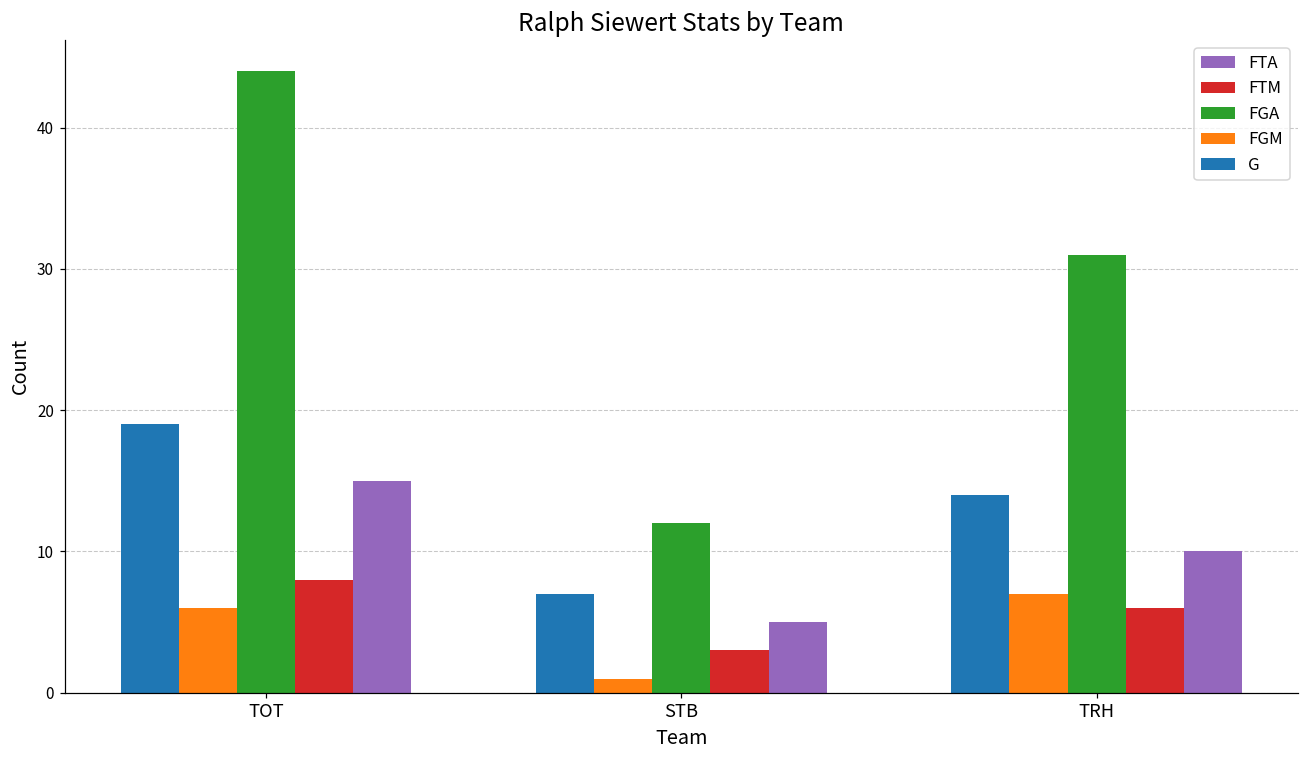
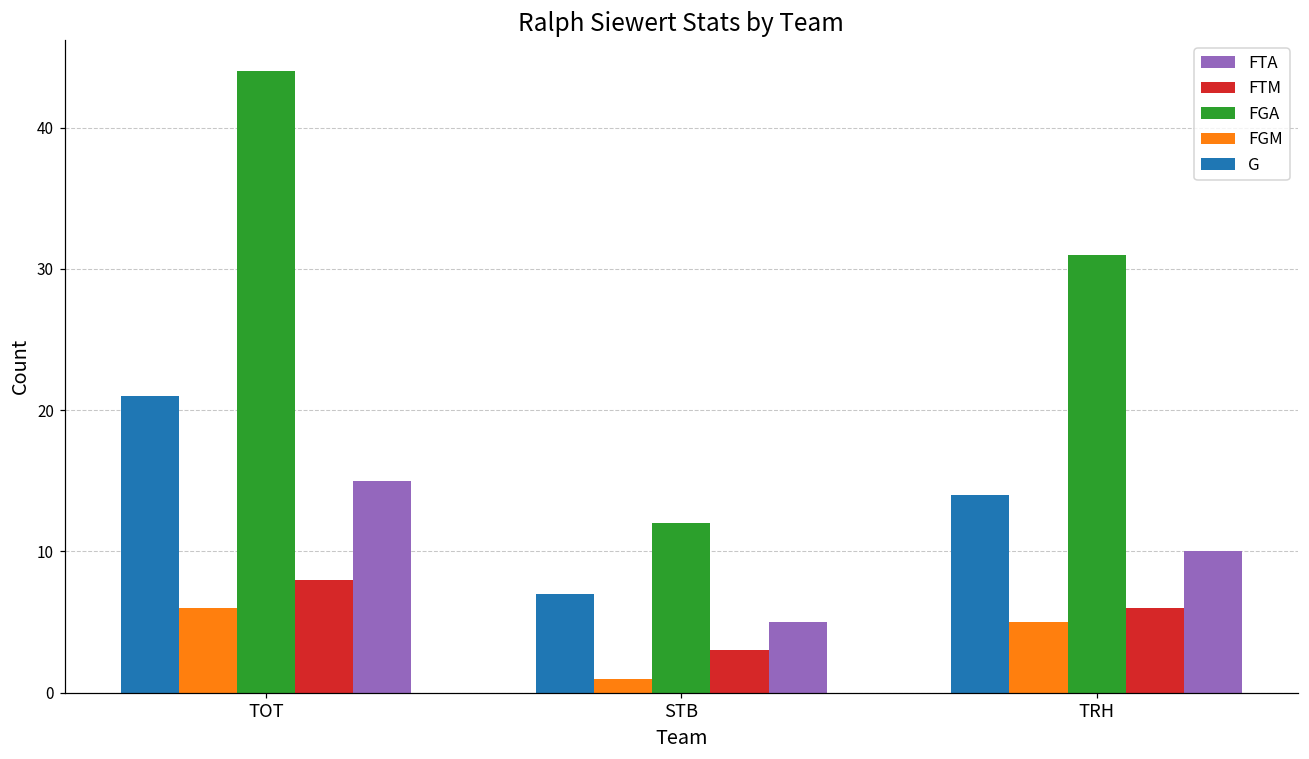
G, TOT: 19 -> 21
FGM, TRH: 7 -> 5
